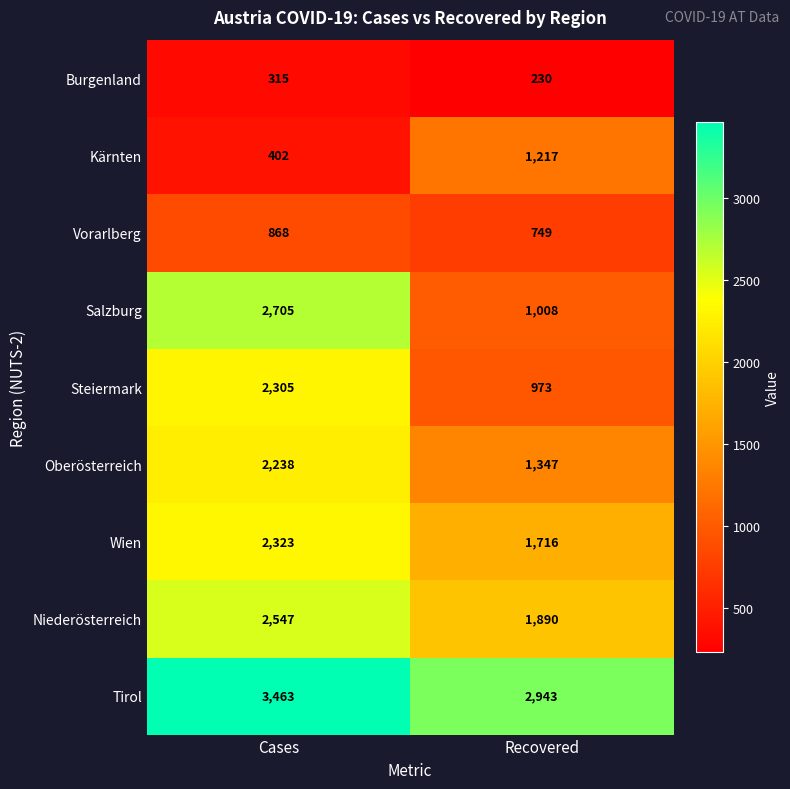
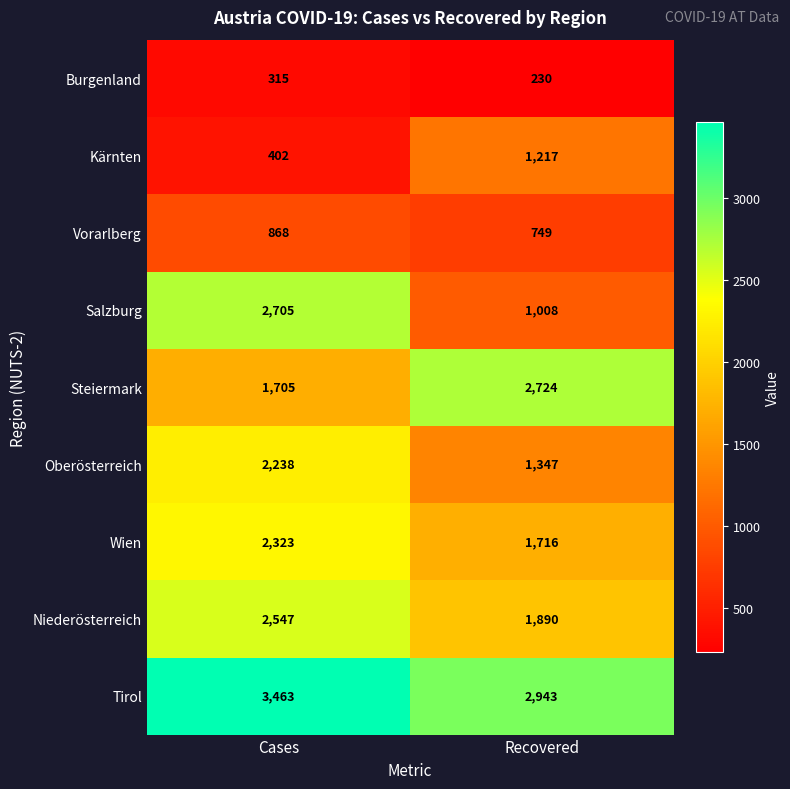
Steiermark, Cases: 2,305 -> 1,705
Steiermark, Recovered: 973 -> 2,724
